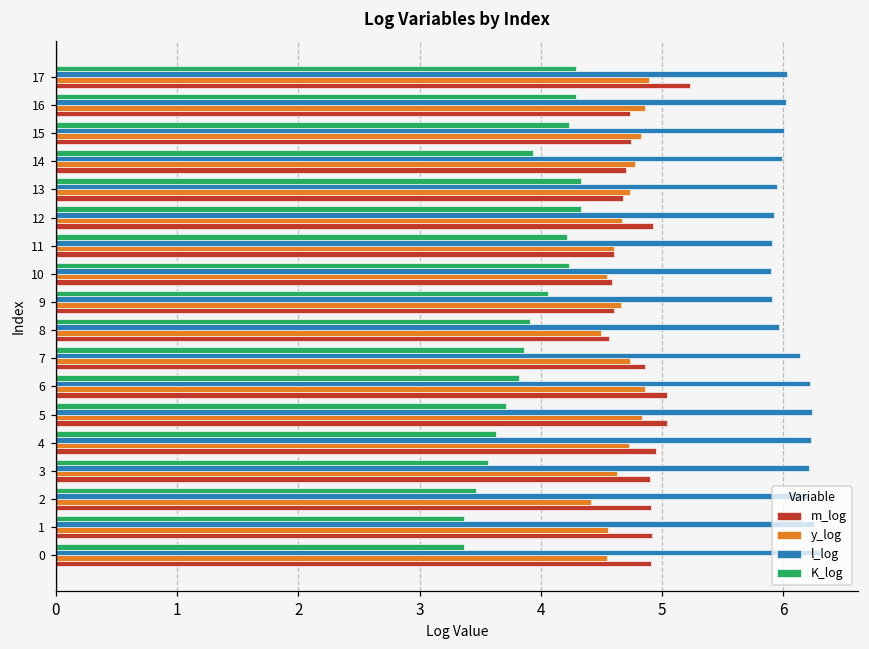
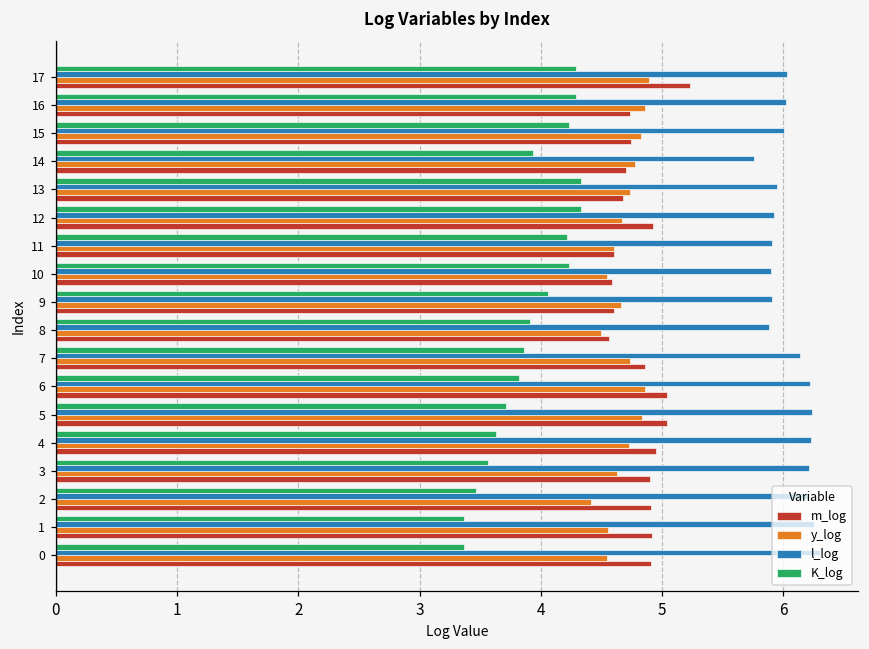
l_log, 14: 5.99 -> 5.76
l_log, 8: 5.97 -> 5.88
